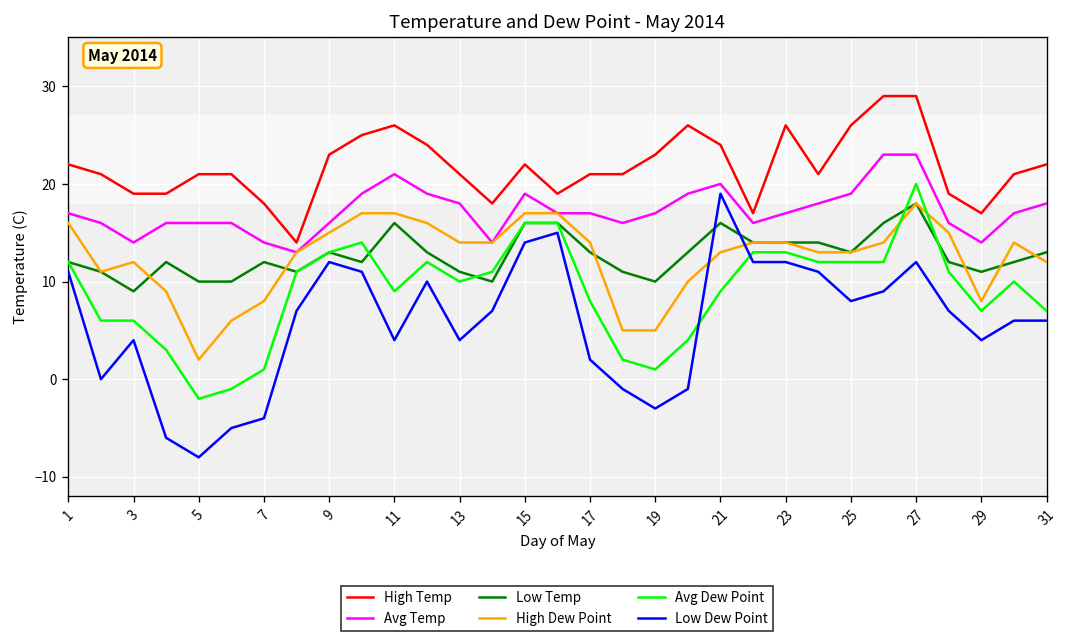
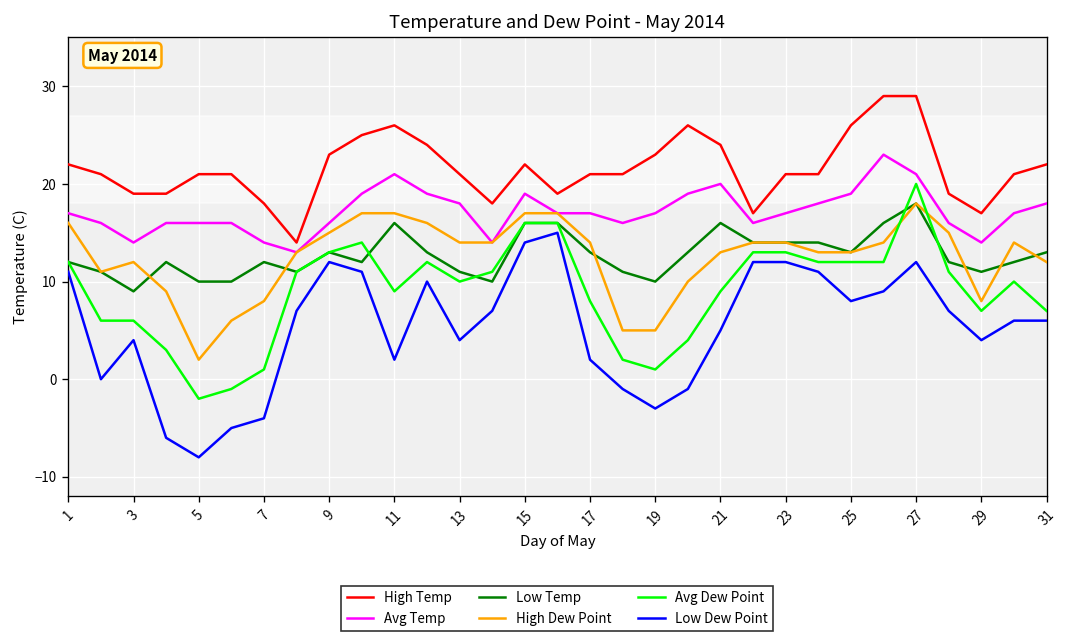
Low Dew Point, 11: 4 -> 2
Low Dew Point, 21: 19 -> 5
High Temp, 23: 26 -> 21
Avg Temp, 27: 23 -> 21
